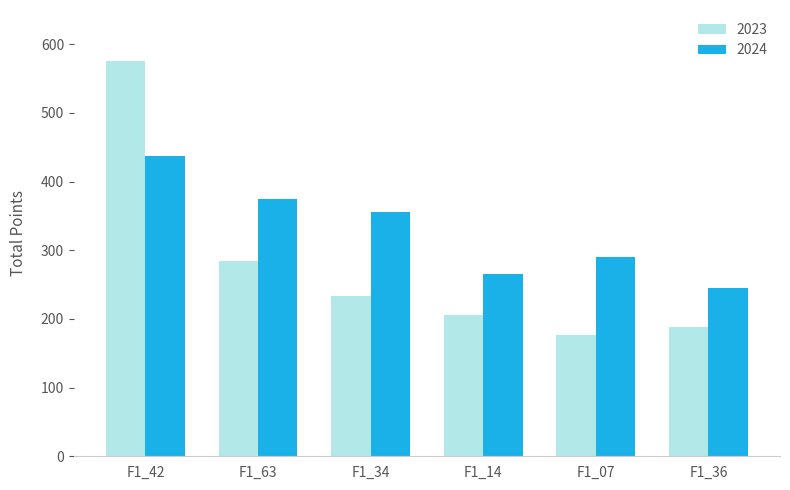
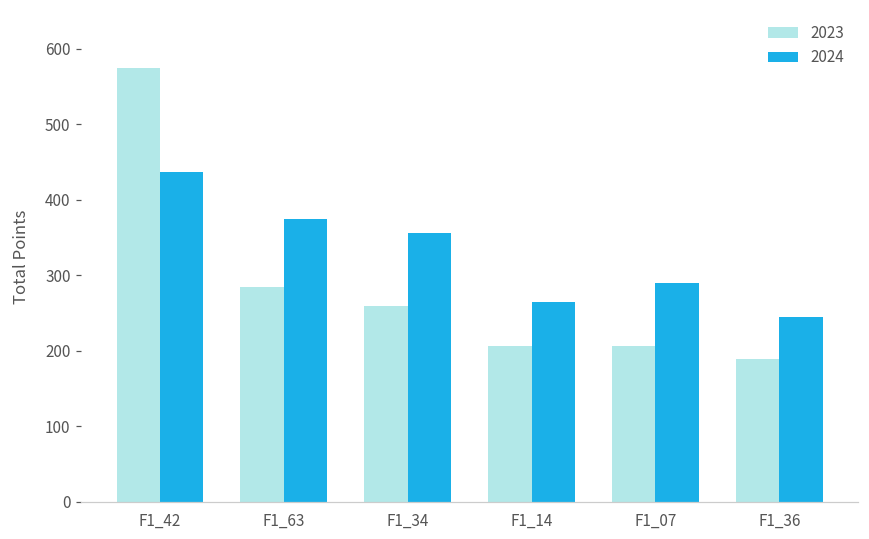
2023, F1_34: 230 -> 260
2023, F1_07: 180 -> 210
